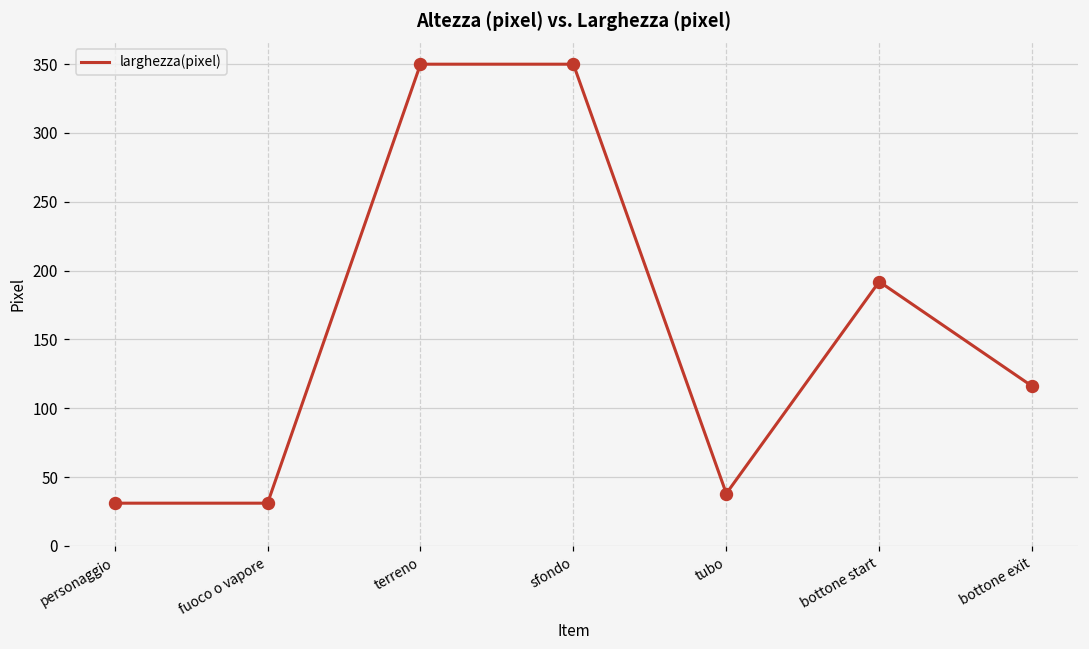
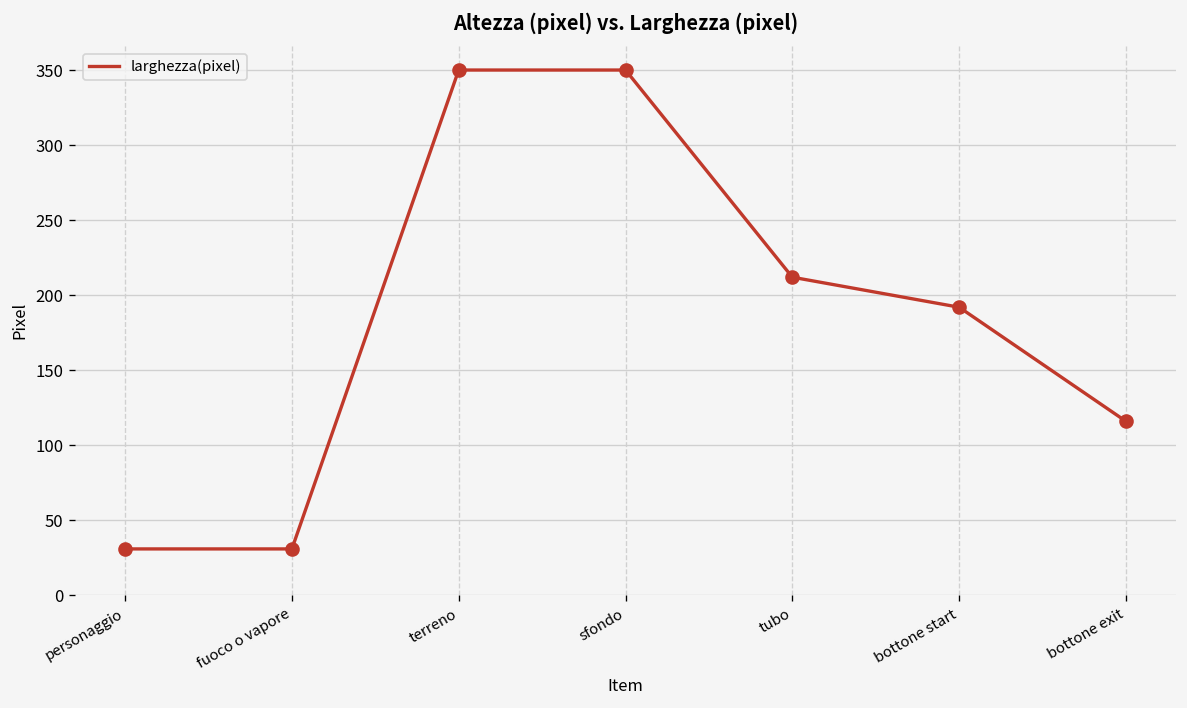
tubo: 38 -> 212
